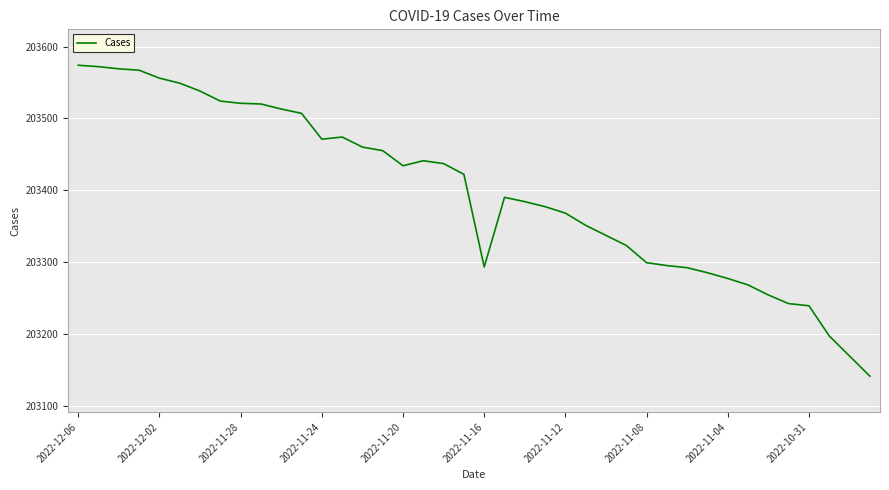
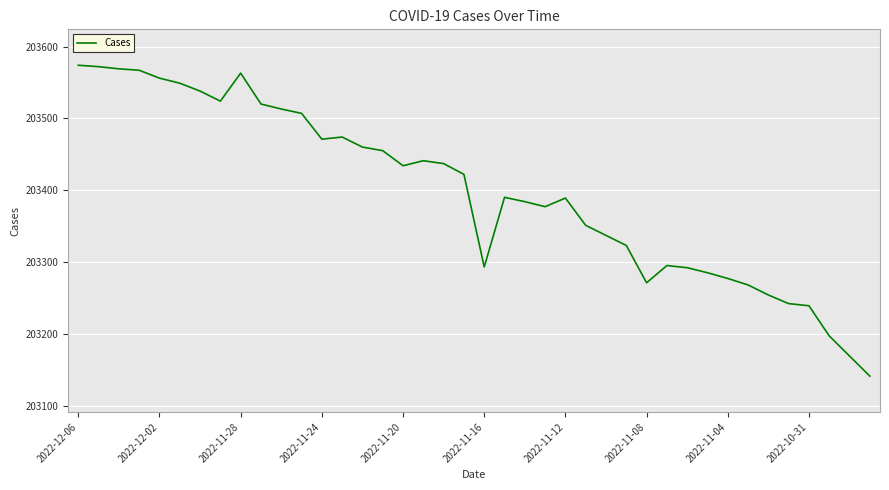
2022-11-28: 203520 -> 203560
2022-11-12: 203370 -> 203390
2022-11-08: 203300 -> 203270
